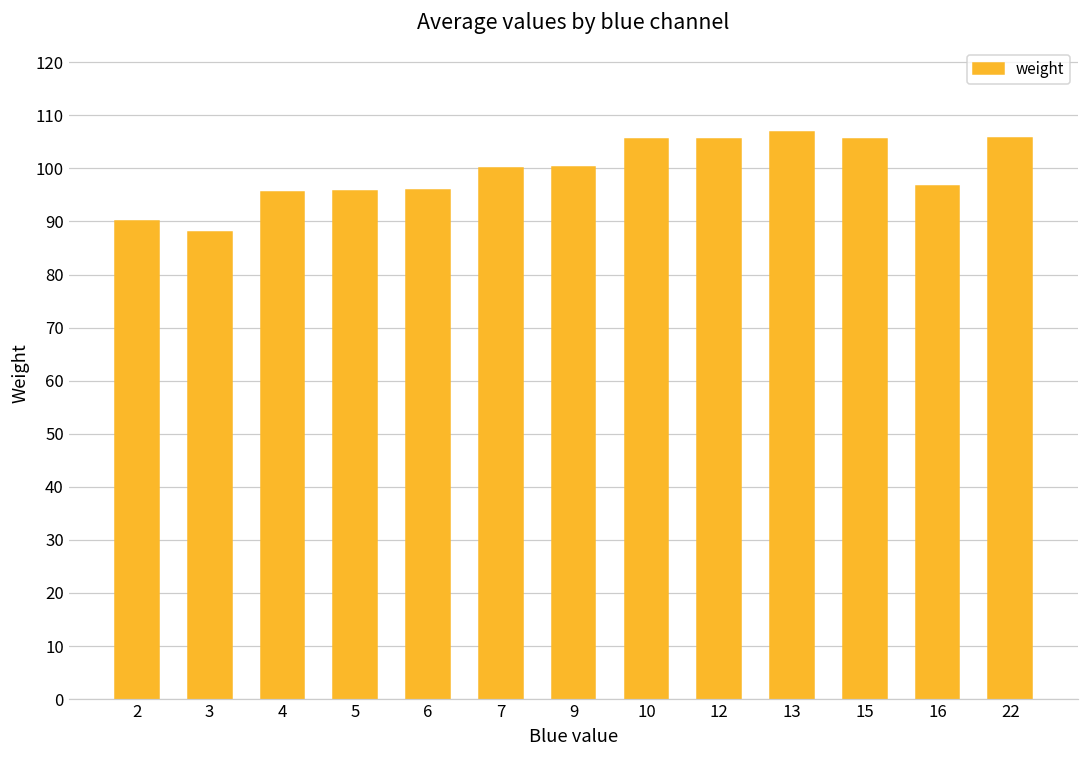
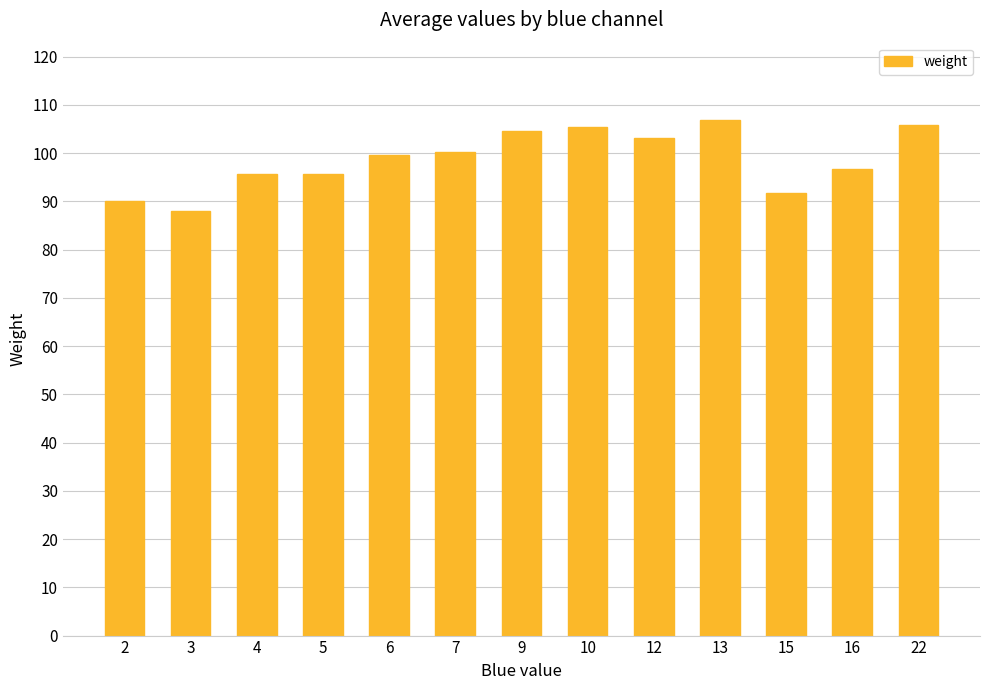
6: 96 -> 100
9: 100 -> 105
12: 106 -> 103
15: 106 -> 92
